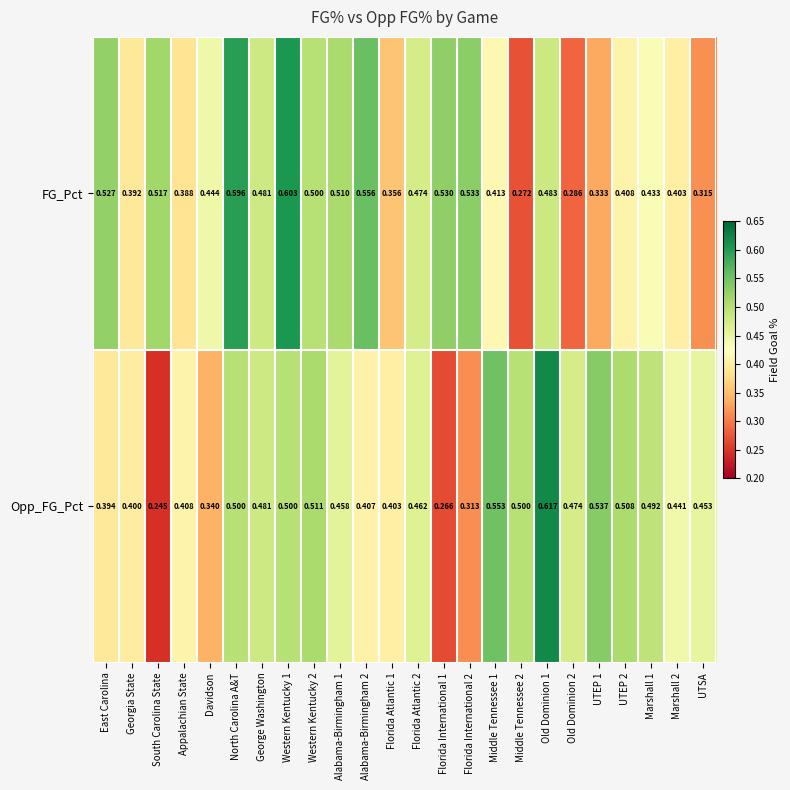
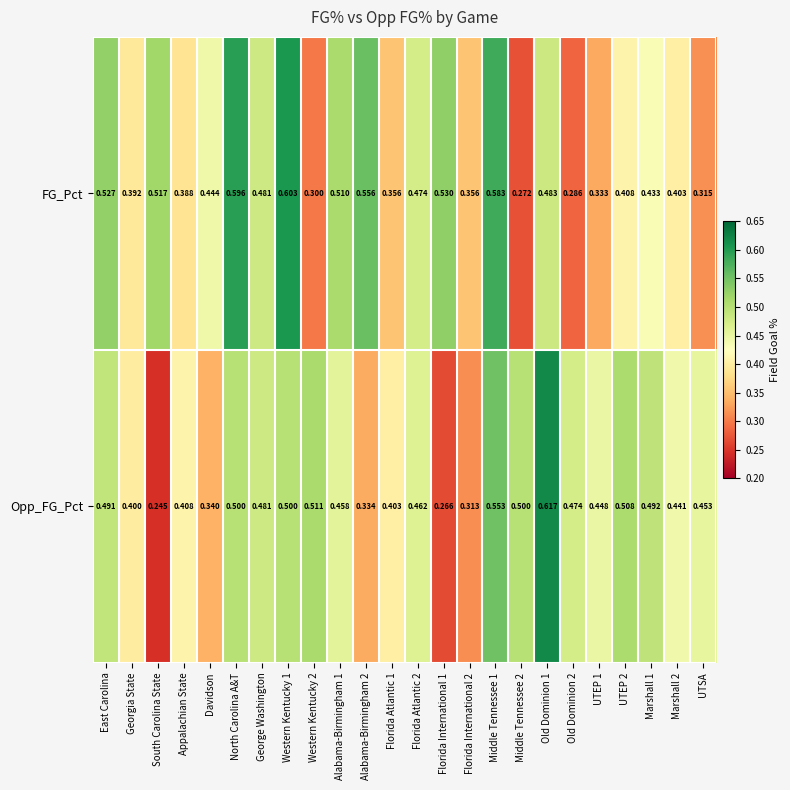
FG_Pct, Western Kentucky 2: 0.500 -> 0.300
FG_Pct, Florida International 2: 0.533 -> 0.356
FG_Pct, Middle Tennessee 1: 0.413 -> 0.583
Opp_FG_Pct, East Carolina: 0.394 -> 0.491
Opp_FG_Pct, Alabama-Birmingham 2: 0.407 -> 0.334
Opp_FG_Pct, UTEP 1: 0.537 -> 0.448
